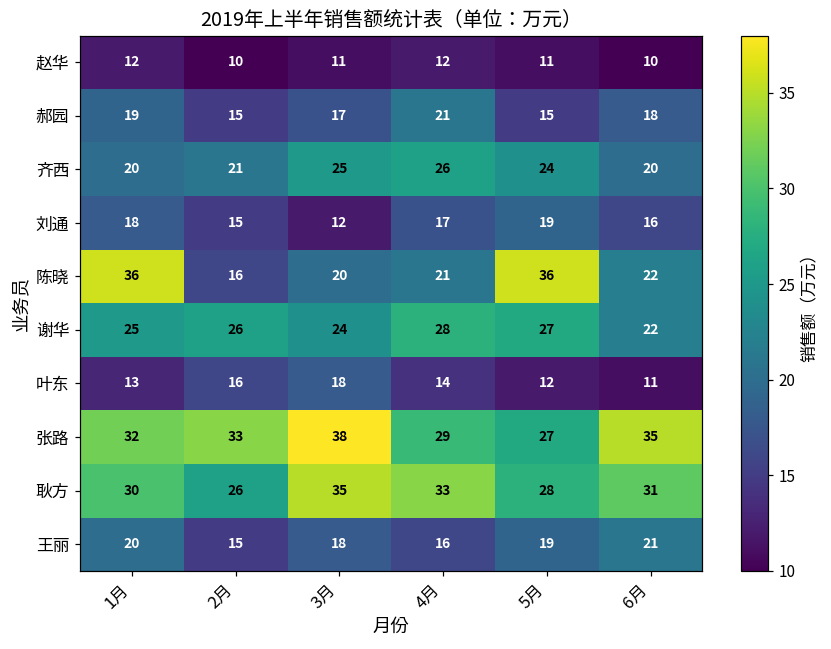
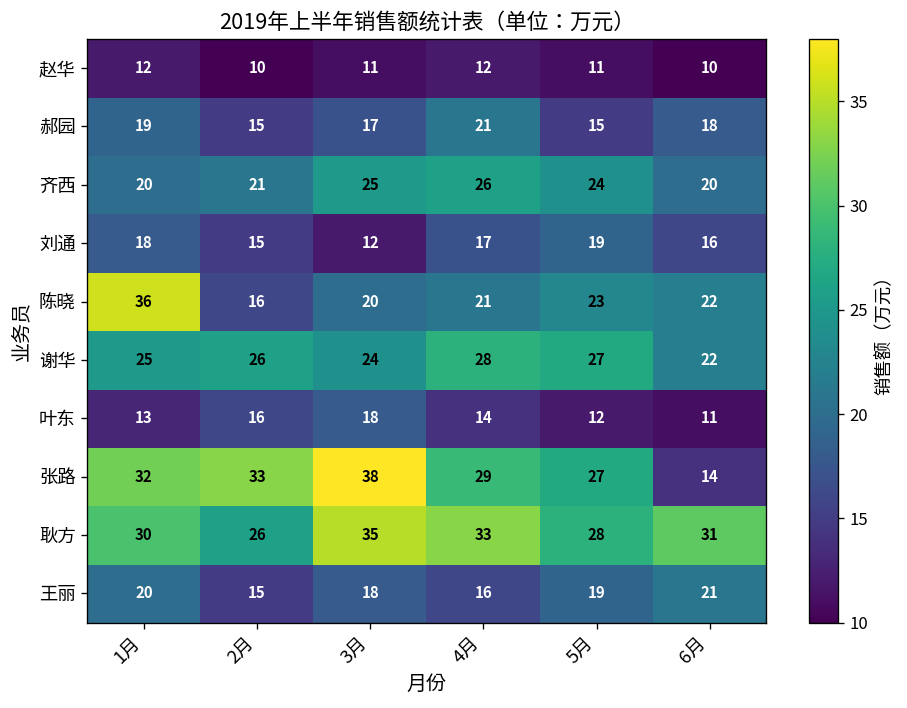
陈晓, 5月: 36 -> 23
张路, 6月: 35 -> 14
